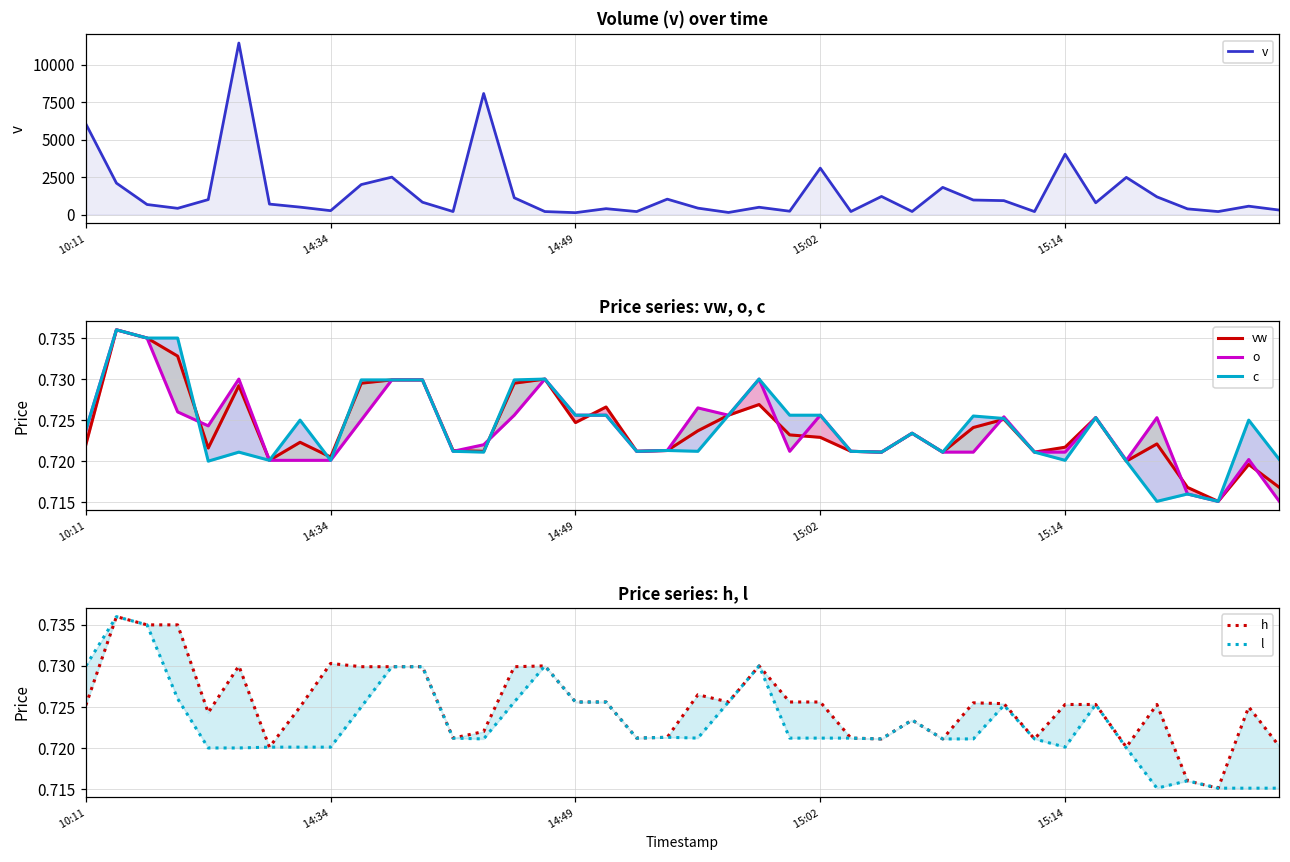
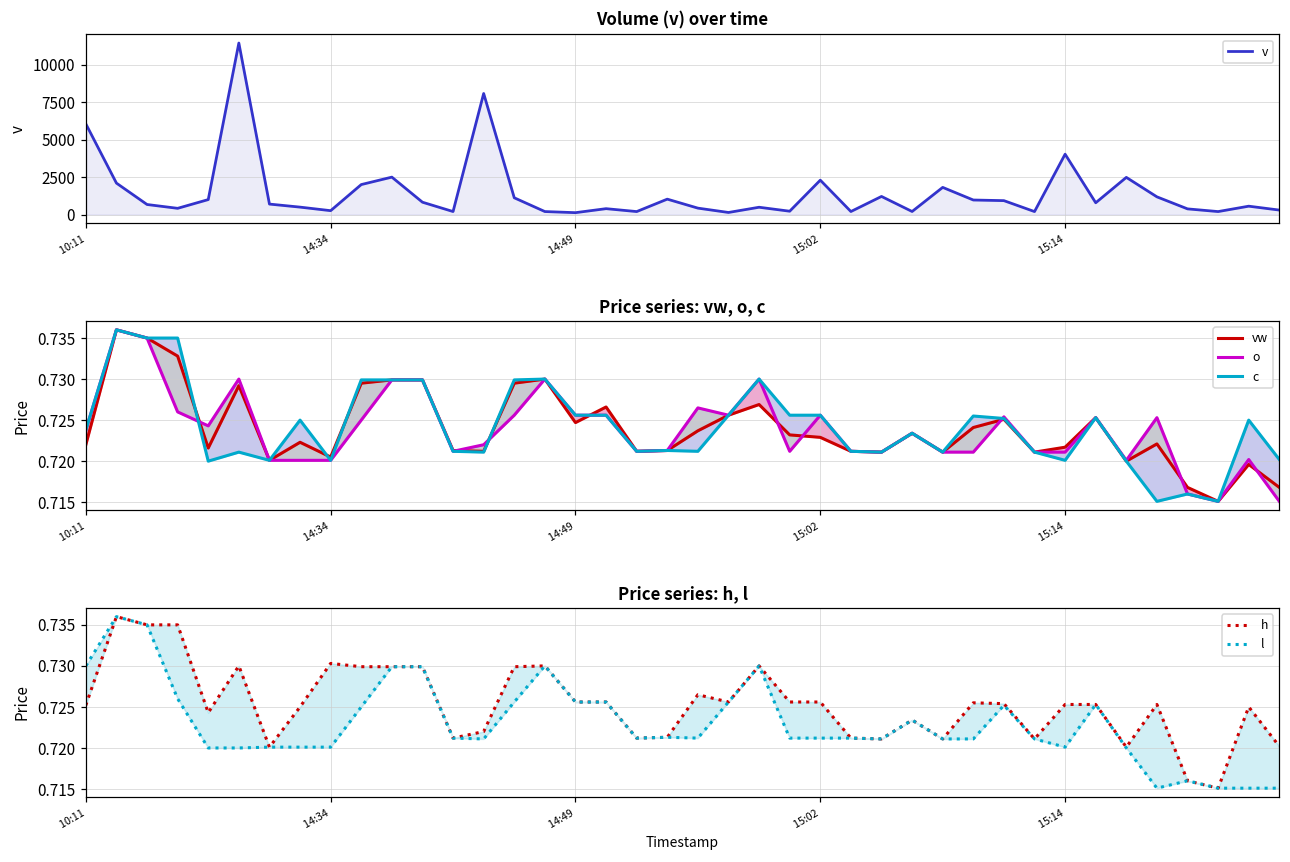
Volume (v) over time, 15:02: 3100 -> 2300
